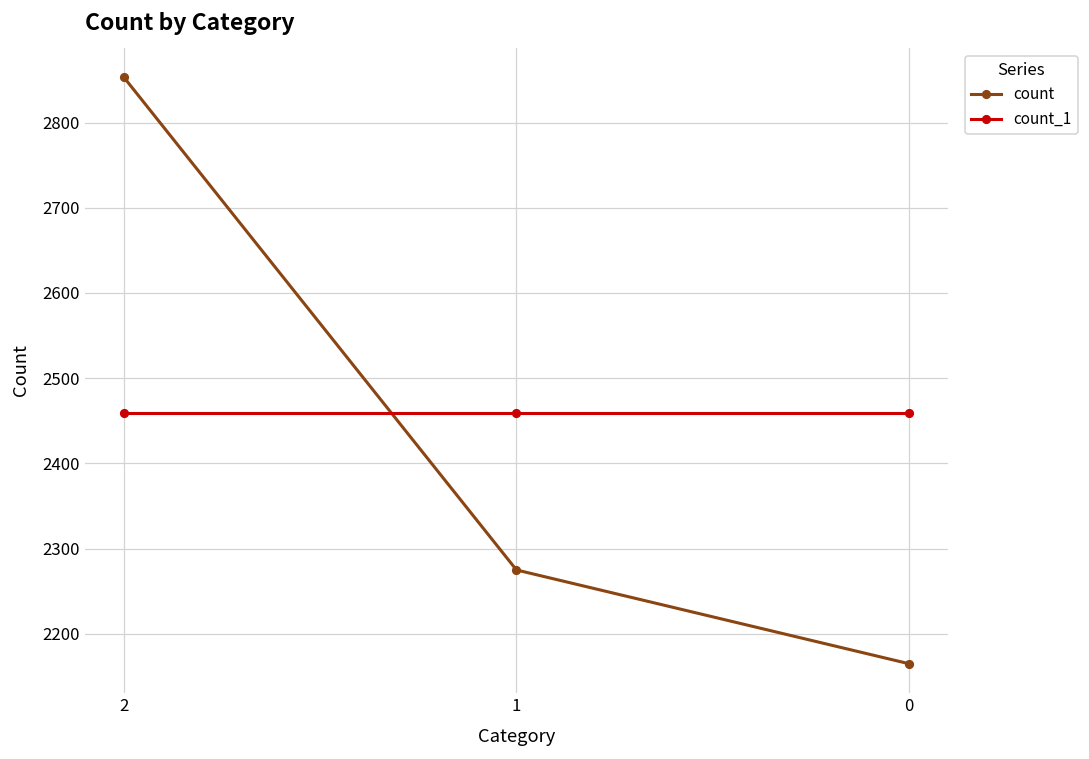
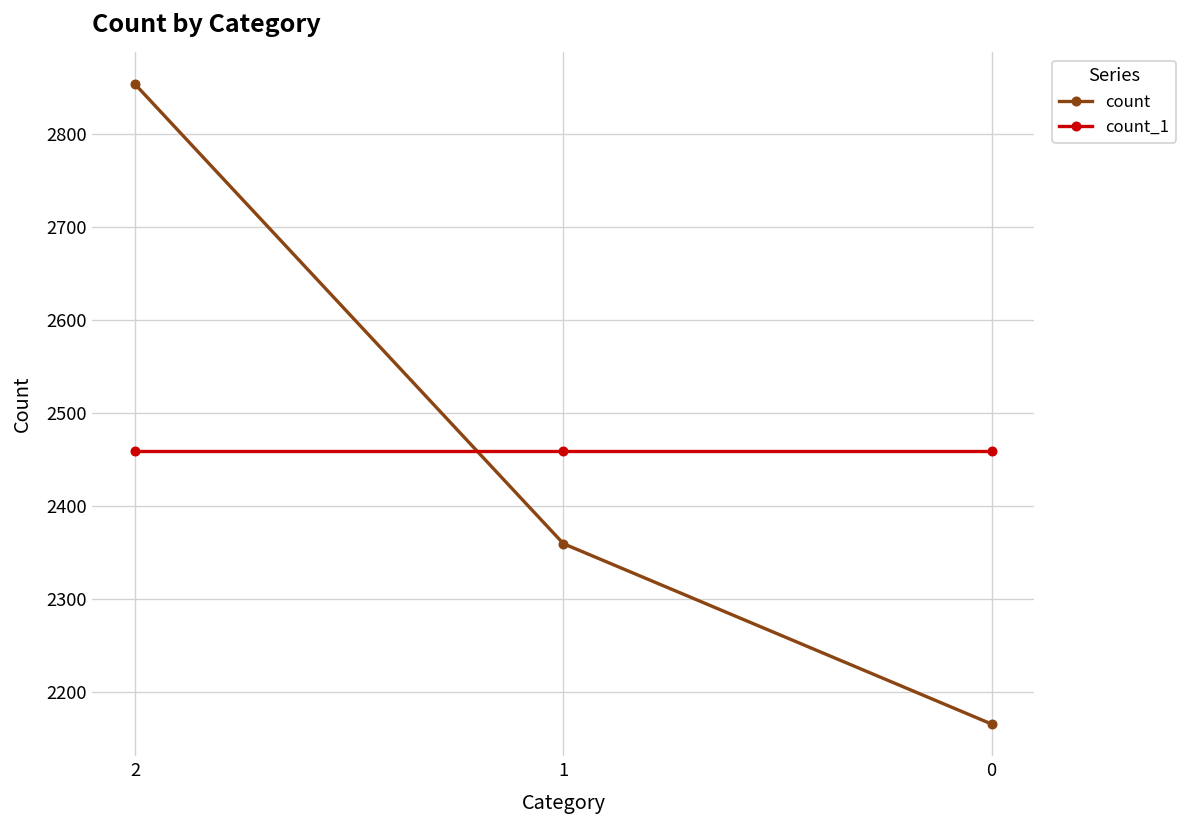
count, 1: 2280 -> 2360
